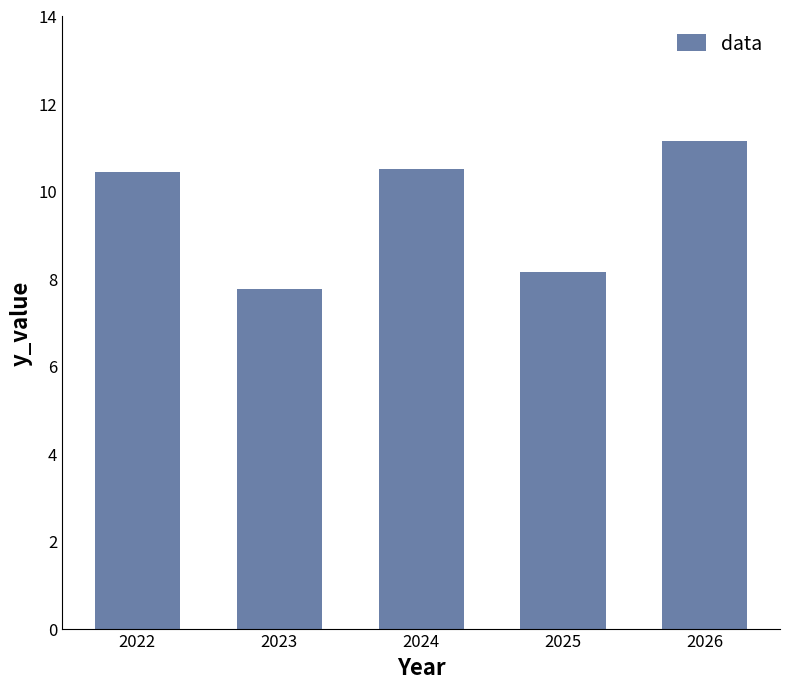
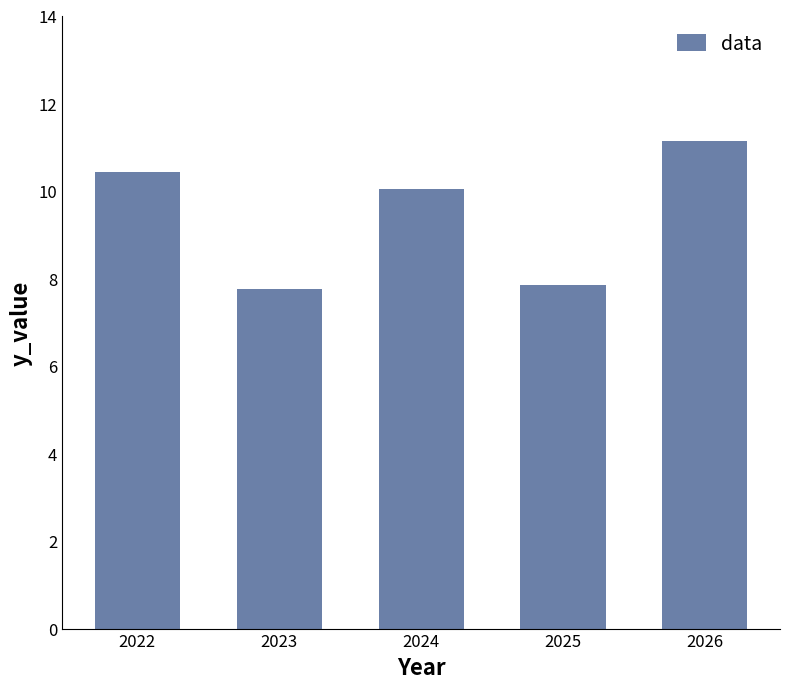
2024: 10.5 -> 10.0
2025: 8.1 -> 7.9
